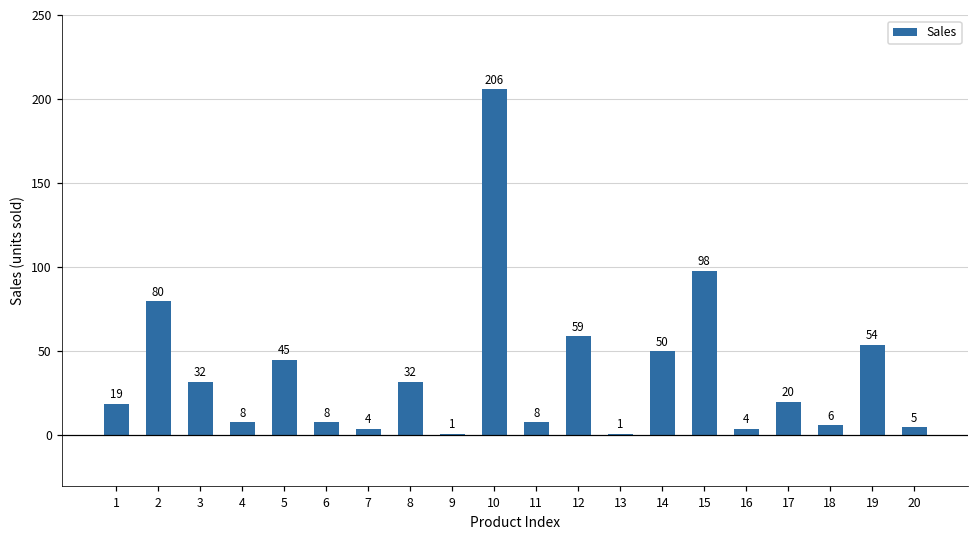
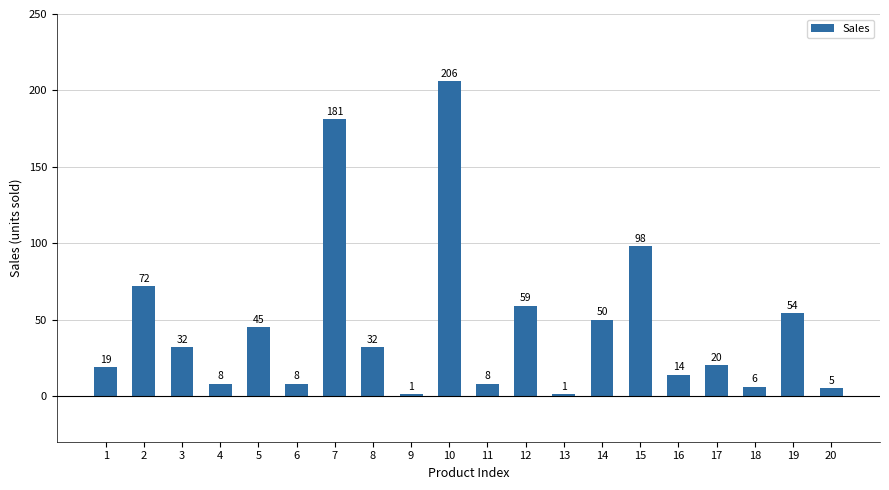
2: 80 -> 72
7: 4 -> 181
16: 4 -> 14
